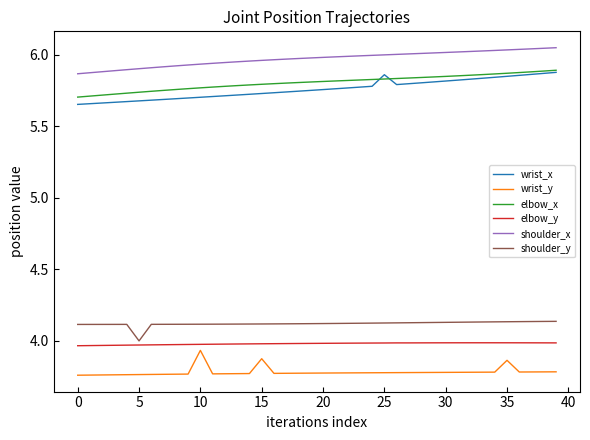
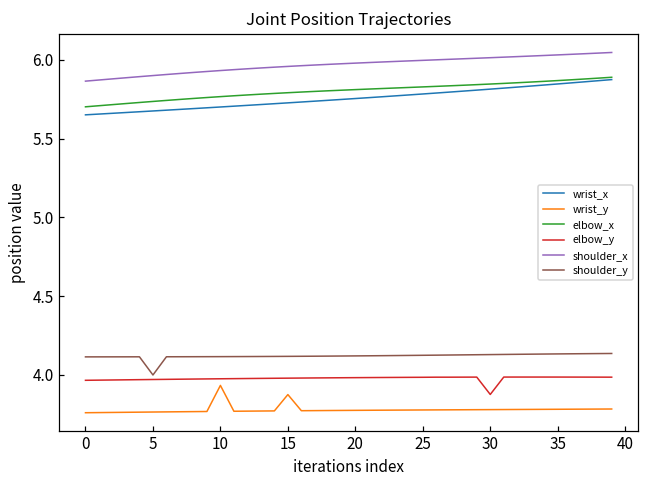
wrist_x, 25: 5.86 -> 5.78
elbow_y, 30: 3.99 -> 3.87
wrist_y, 35: 3.86 -> 3.78
